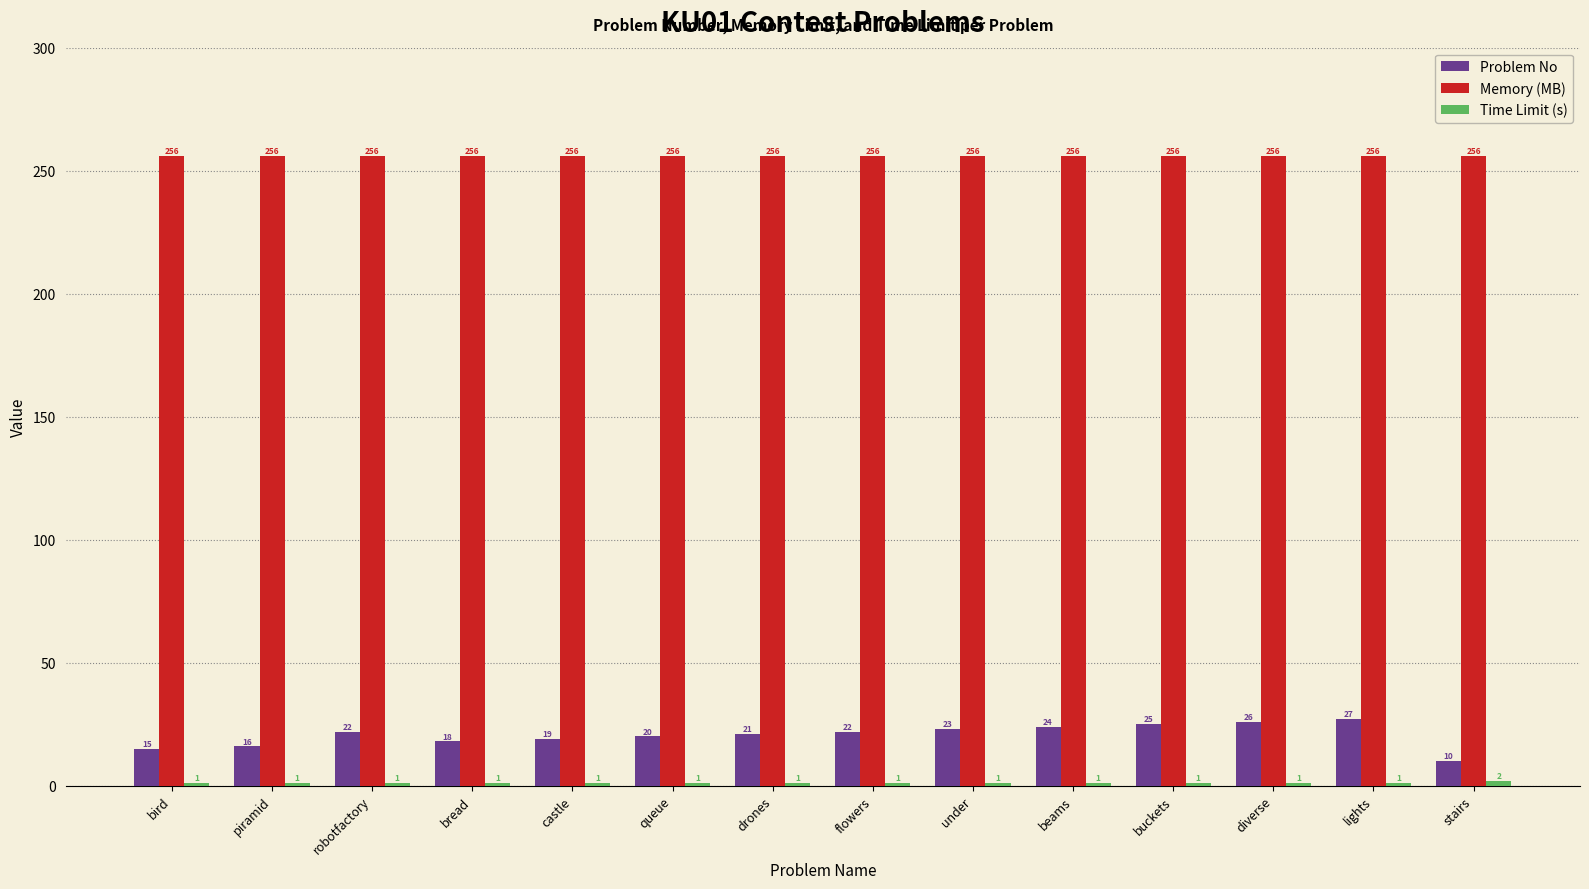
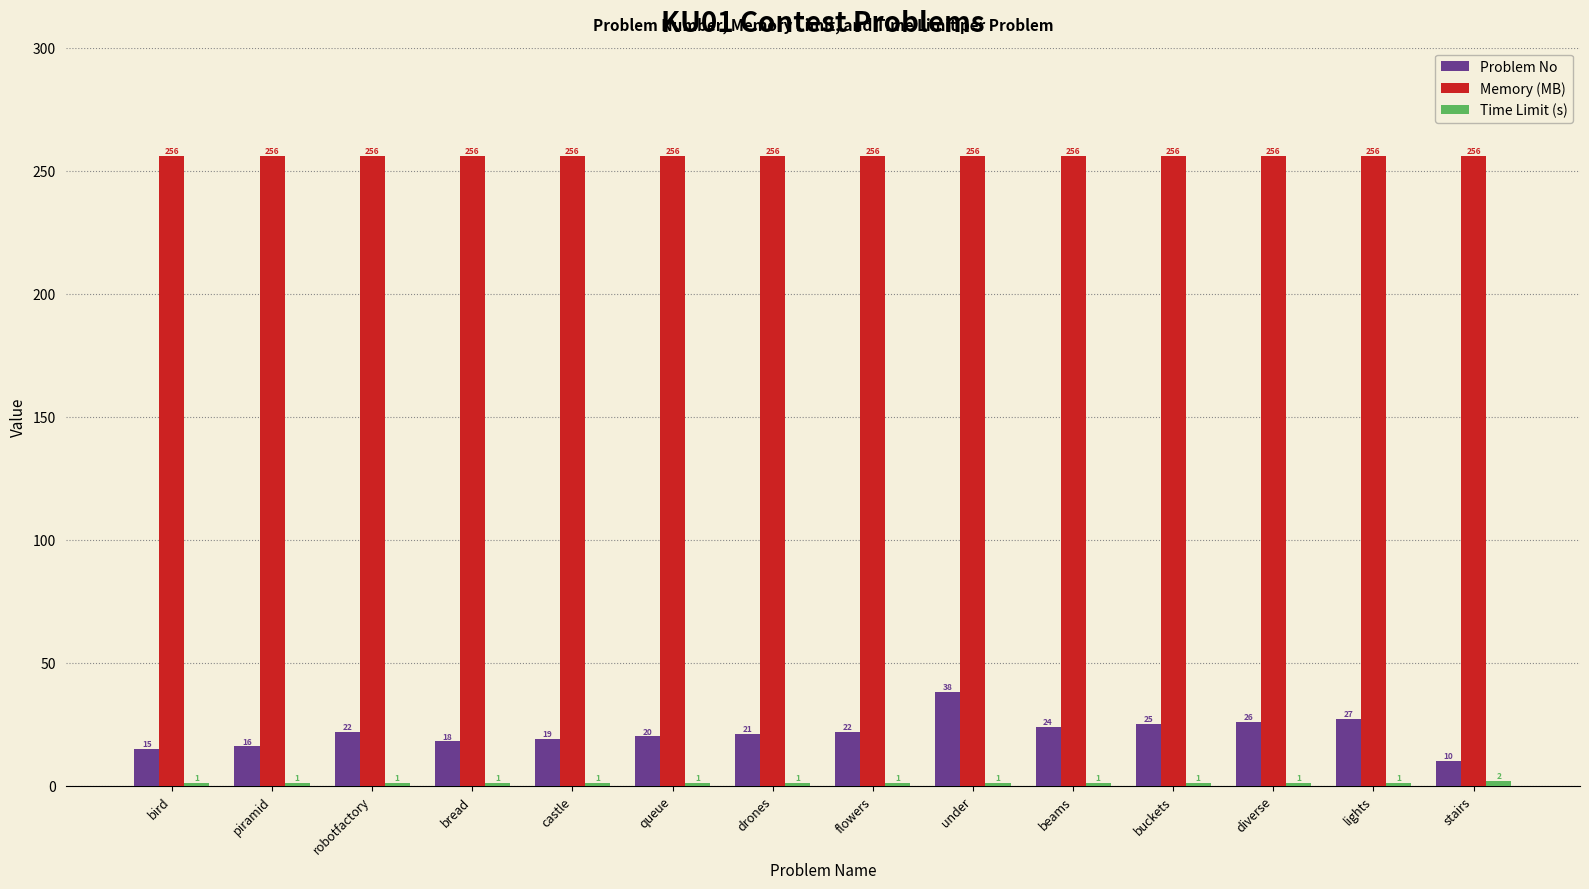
Problem No, under: 23 -> 38
